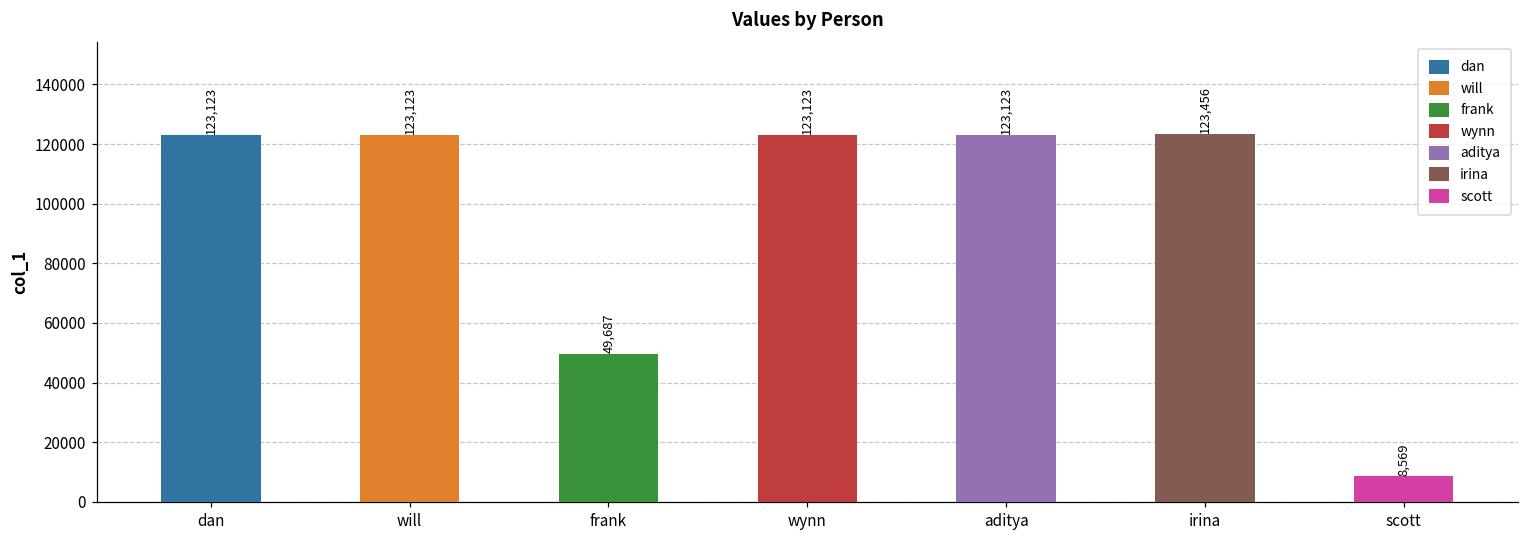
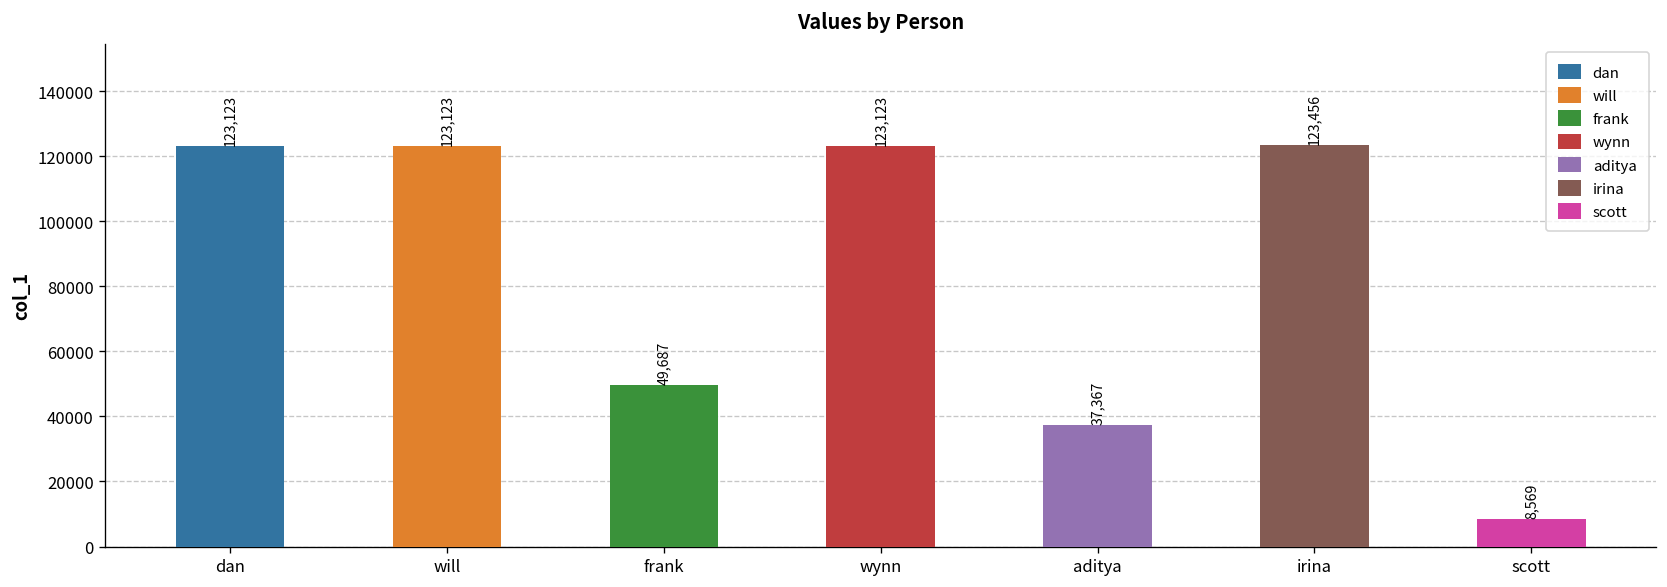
aditya: 123,123 -> 37,367
